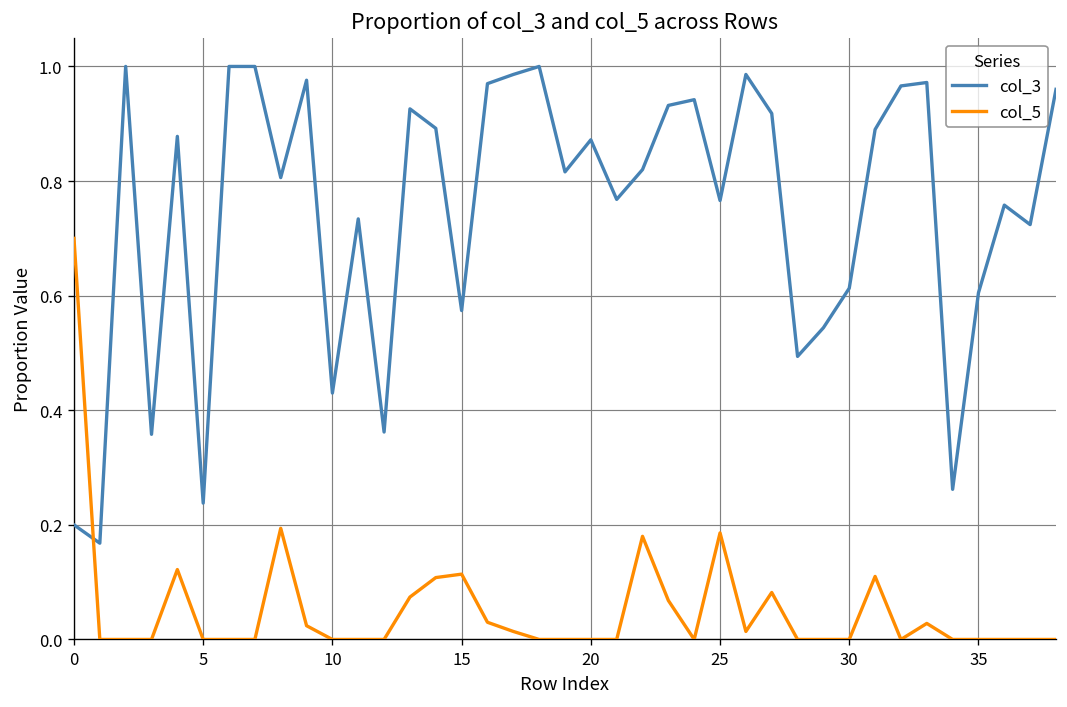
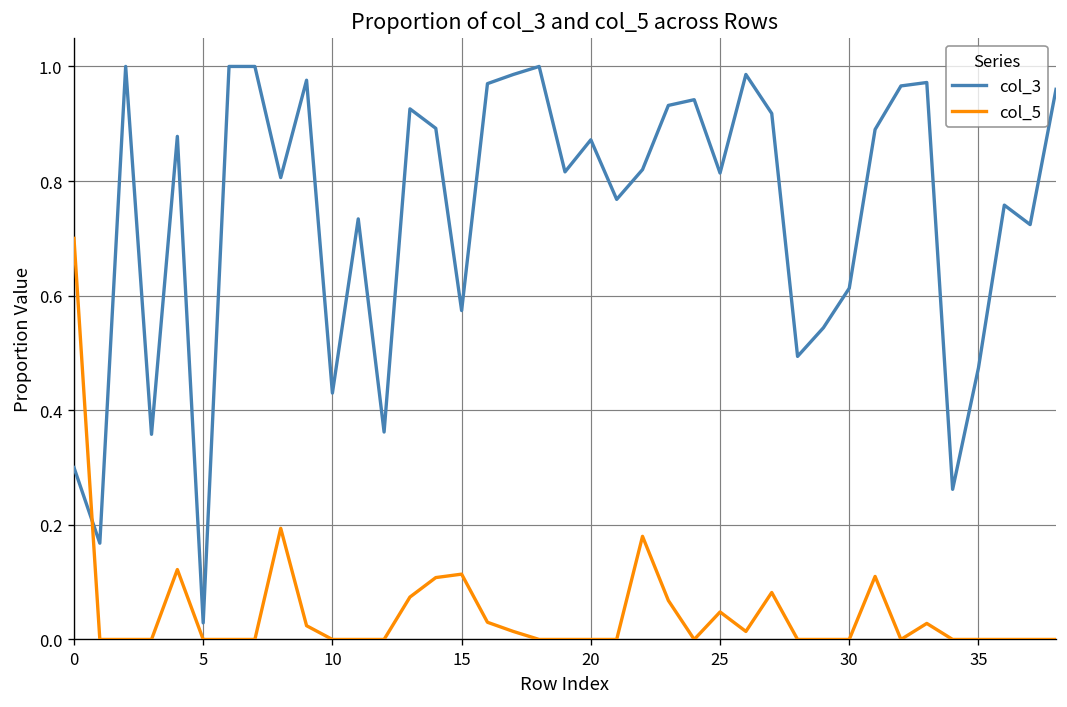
col_3, 0: 0.2 -> 0.3
col_3, 5: 0.24 -> 0.03
col_3, 25: 0.77 -> 0.81
col_5, 25: 0.19 -> 0.05
col_3, 35: 0.61 -> 0.47
